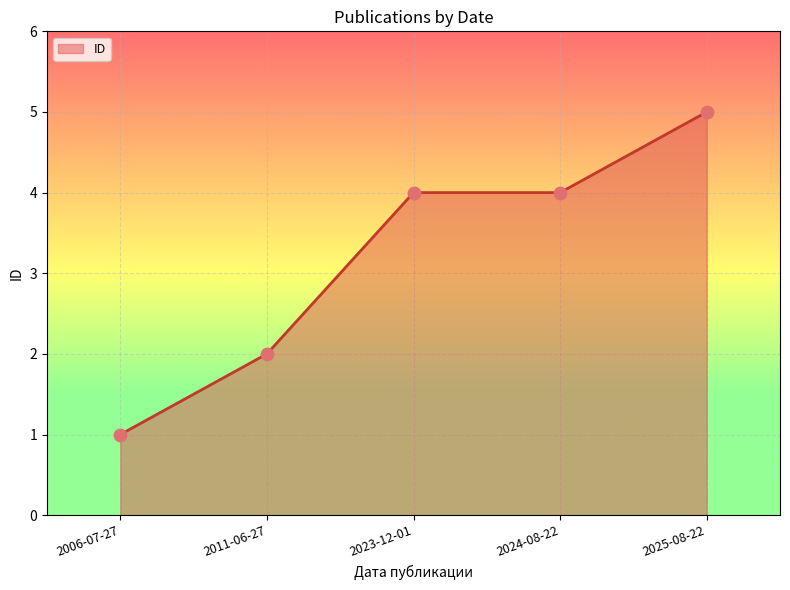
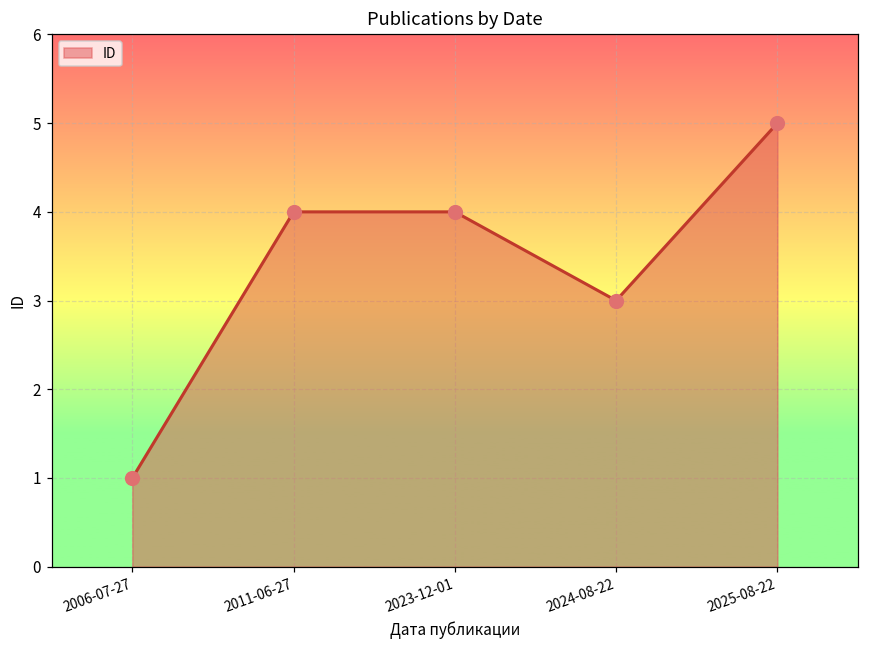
2011-06-27: 2 -> 4
2024-08-22: 4 -> 3
